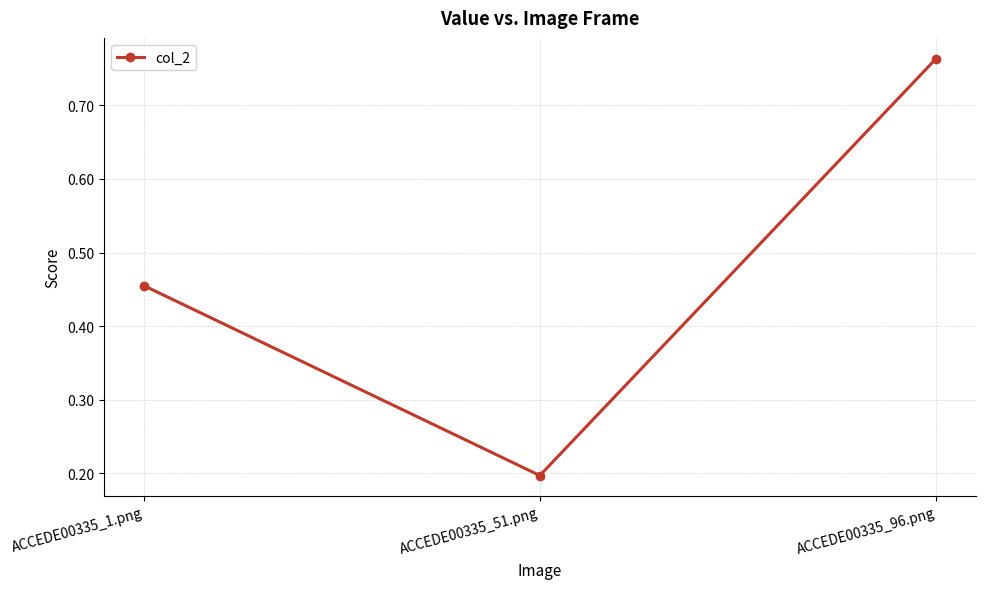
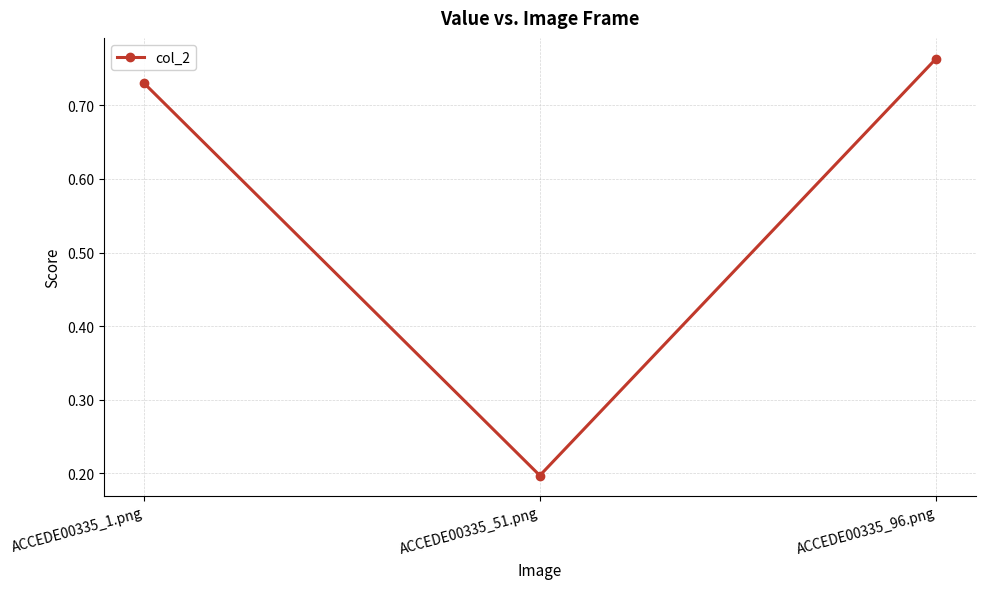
ACCEDE00335_1.png: 0.46 -> 0.73
